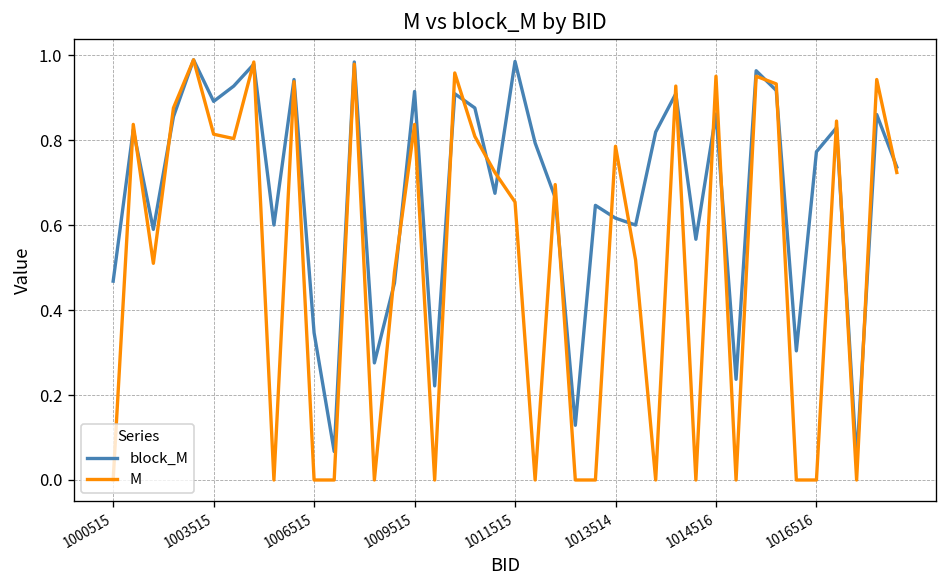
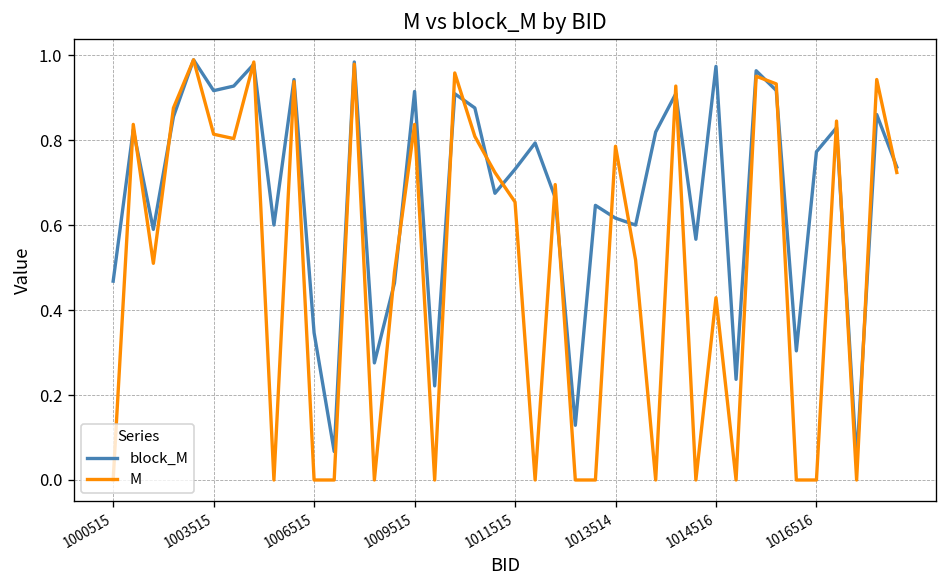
block_M, 1003515: 0.89 -> 0.92
block_M, 1011515: 0.99 -> 0.73
block_M, 1014516: 0.86 -> 0.97
M, 1014516: 0.95 -> 0.43
